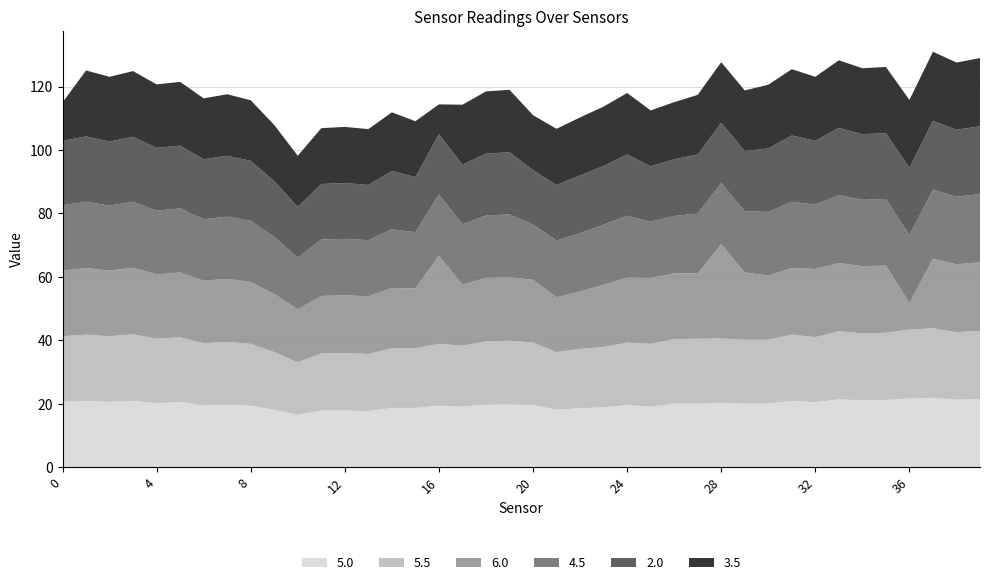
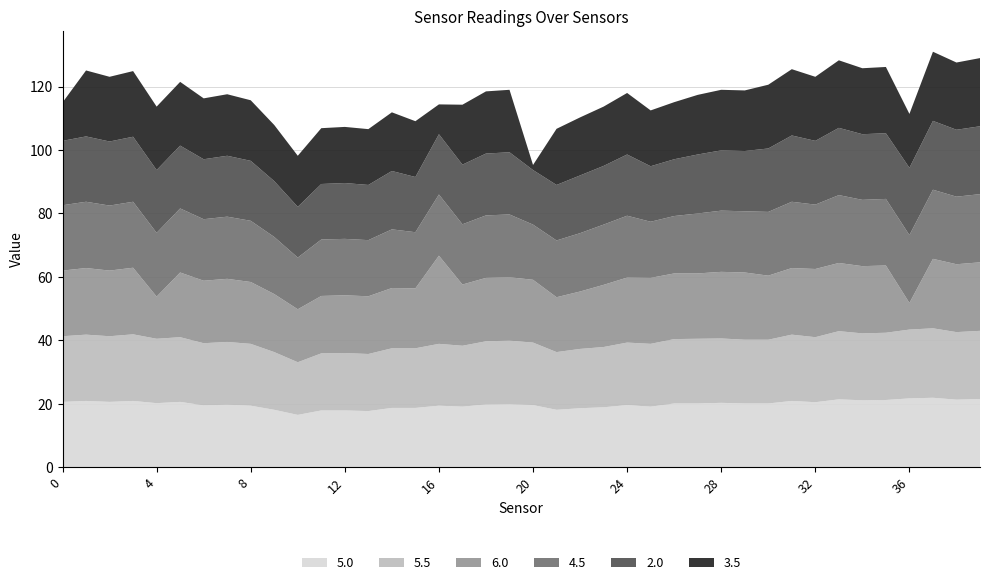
6.0, 4: 20 -> 13
3.5, 20: 17 -> 2
6.0, 28: 30 -> 21
3.5, 36: 21 -> 17
